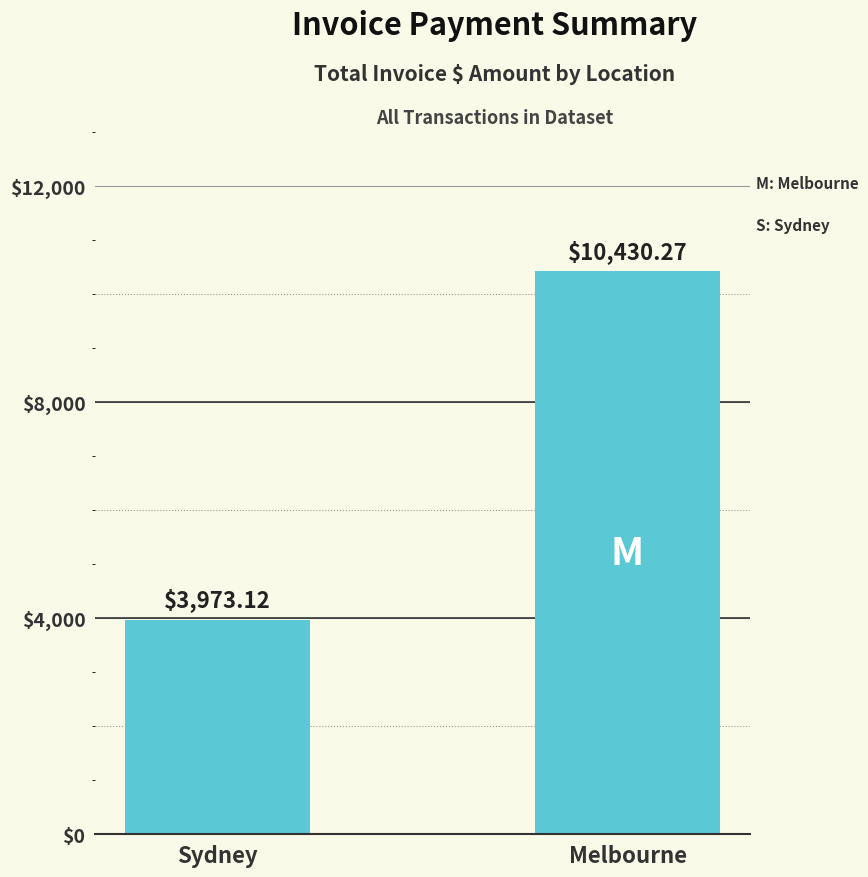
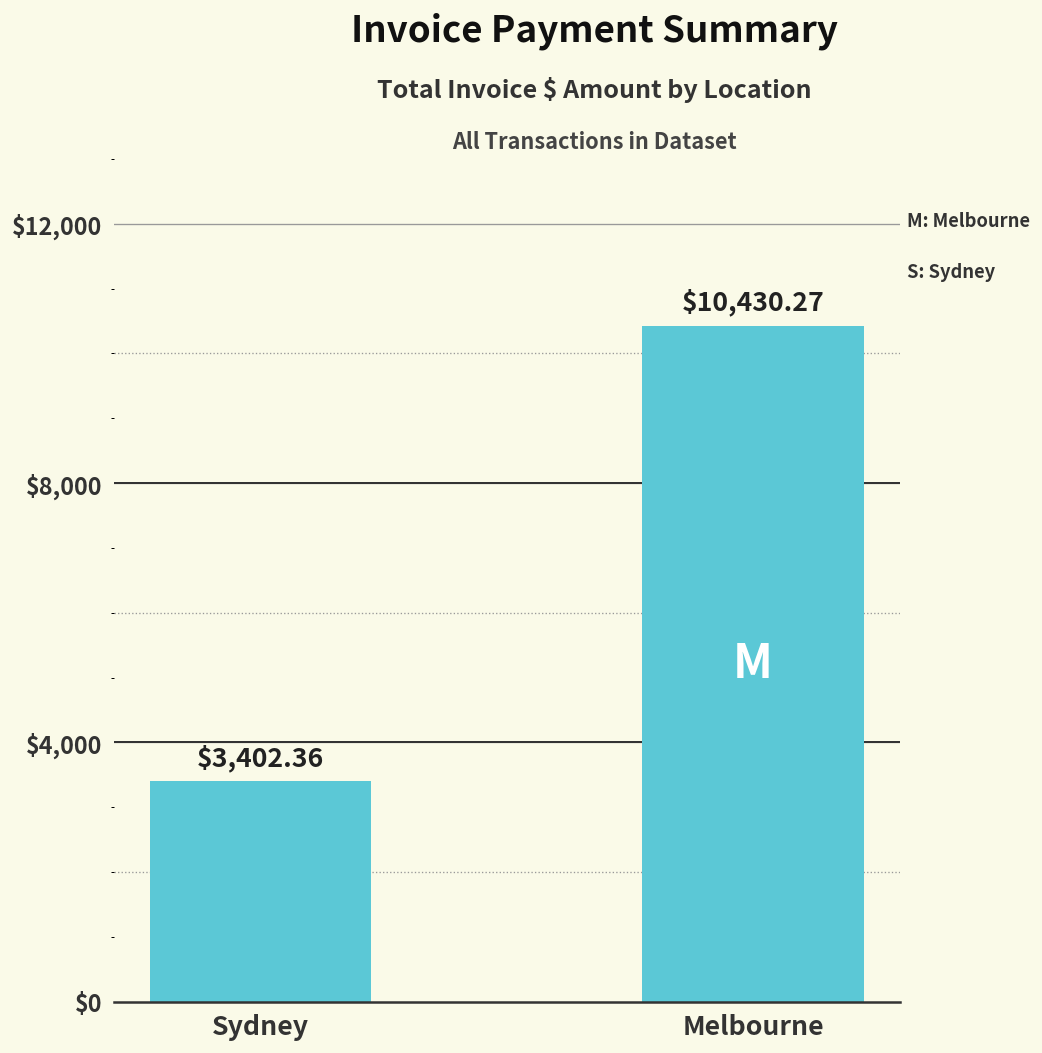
Sydney: $3,973.12 -> $3,402.36
